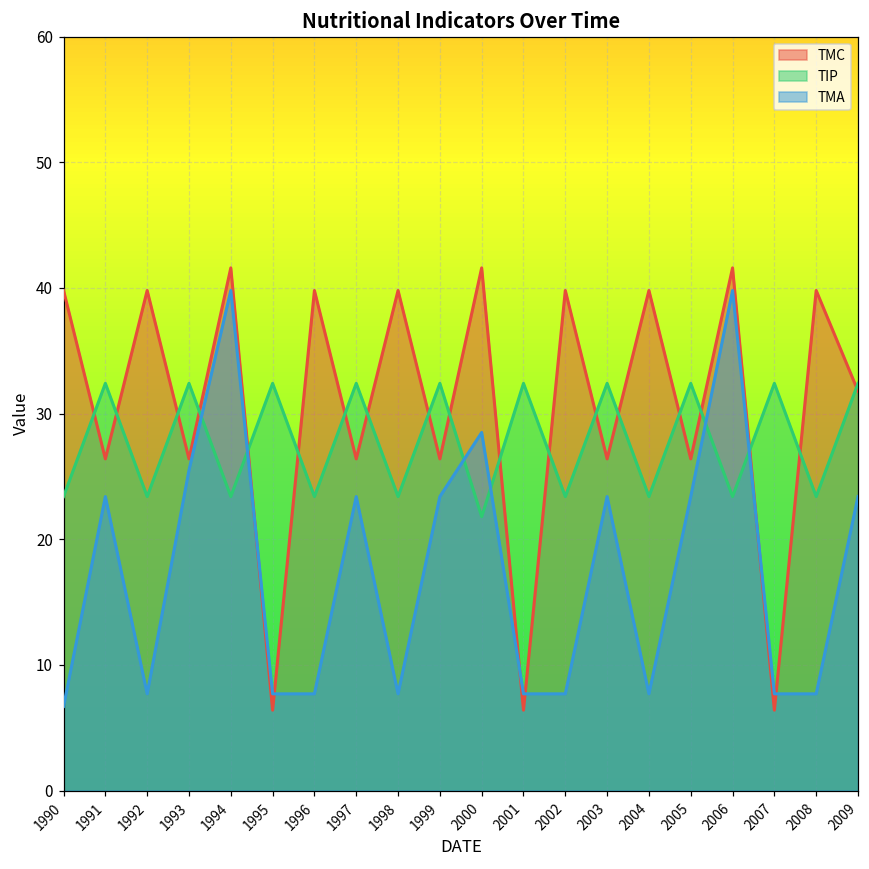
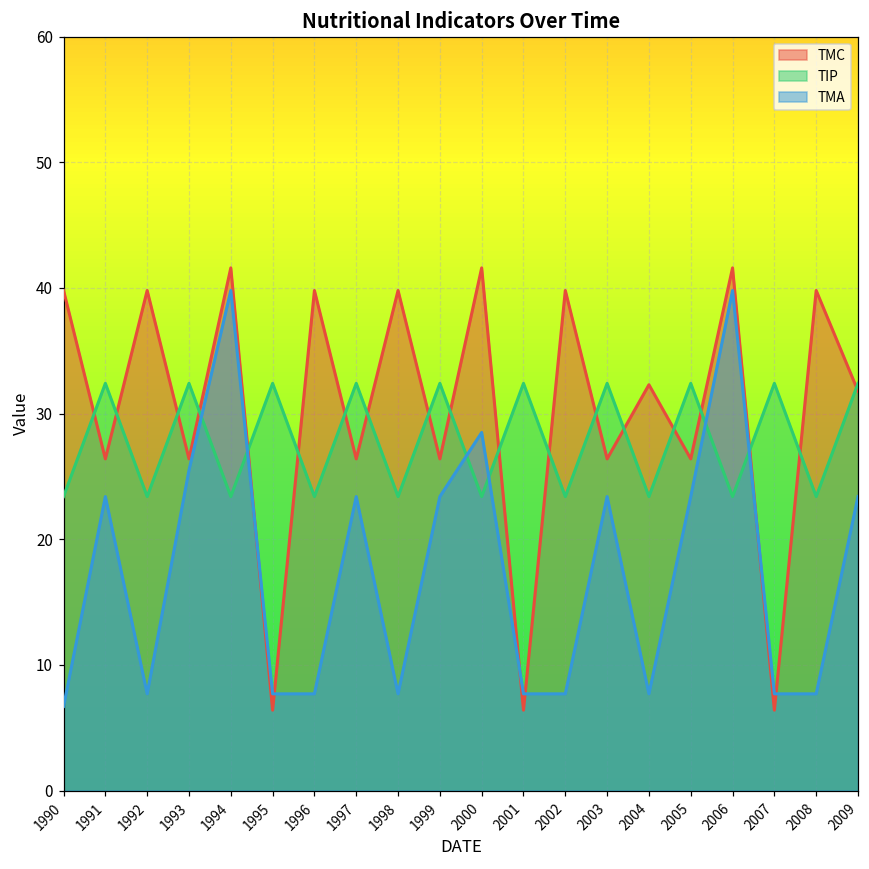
TIP, 2000: 21.8 -> 23.4
TMC, 2004: 39.8 -> 32.3
